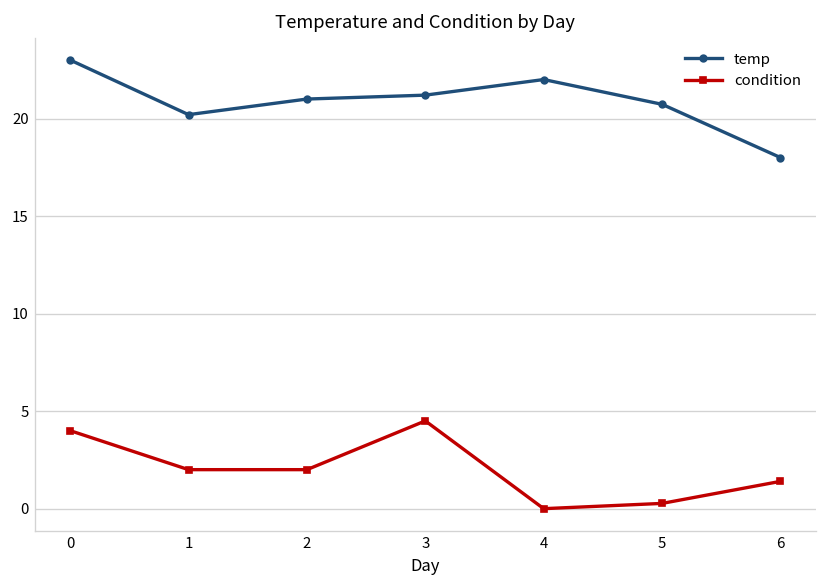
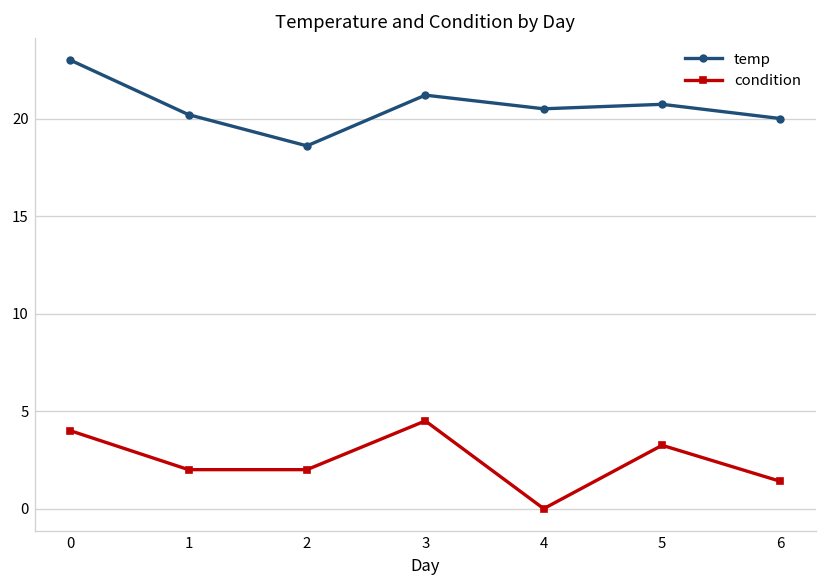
temp, 2: 21.0 -> 18.6
temp, 4: 22.0 -> 20.5
condition, 5: 0.3 -> 3.3
temp, 6: 18 -> 20
